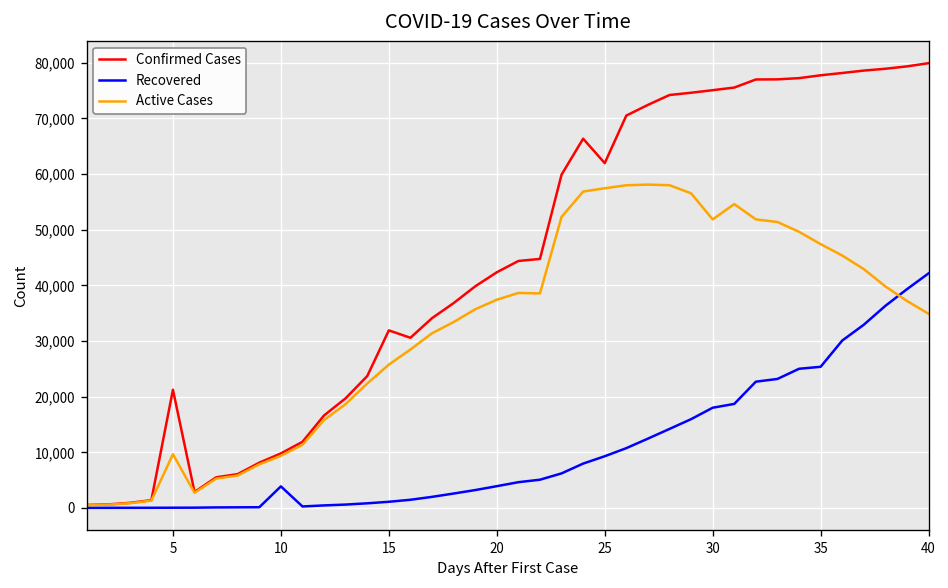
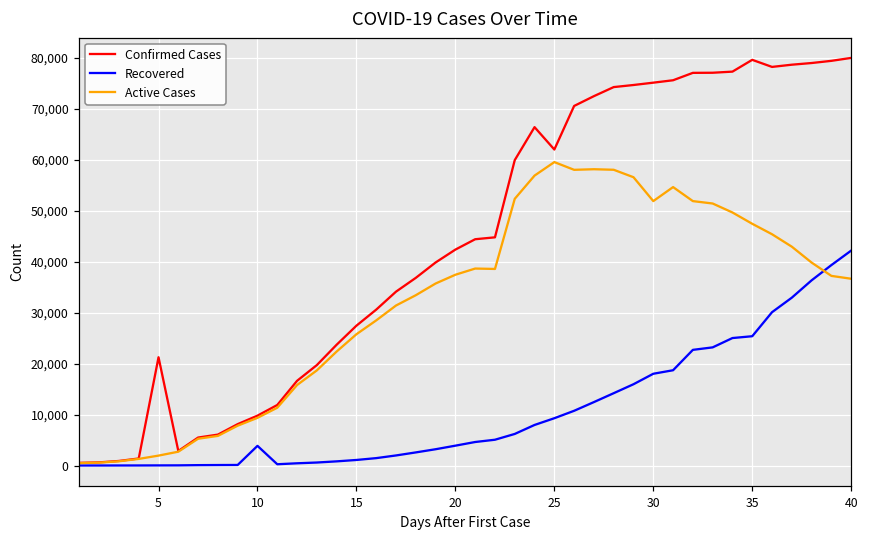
Active Cases, 5: 10,000 -> 2,000
Confirmed Cases, 15: 32,000 -> 27,000
Active Cases, 25: 57,000 -> 60,000
Confirmed Cases, 35: 78,000 -> 80,000
Active Cases, 40: 35,000 -> 37,000
